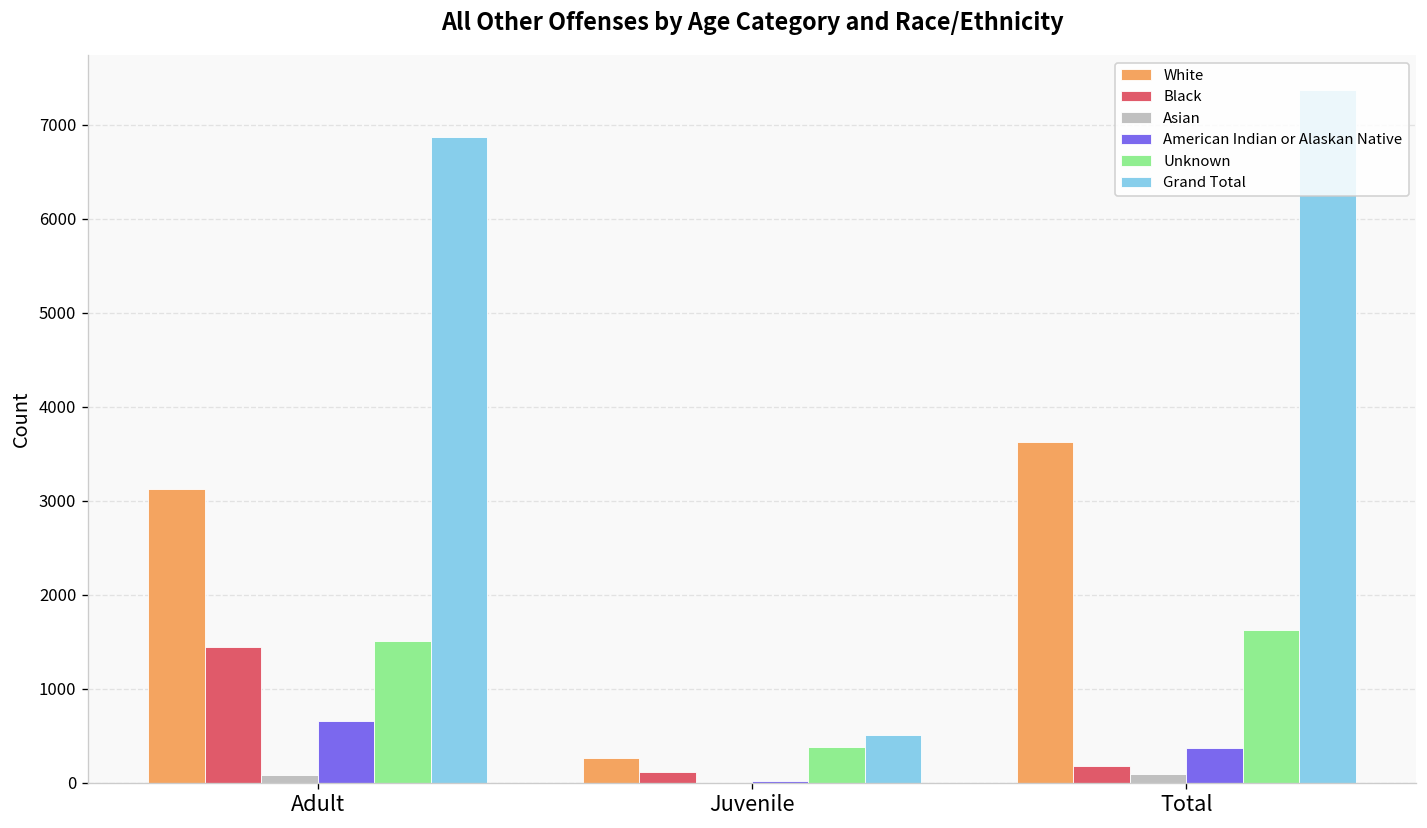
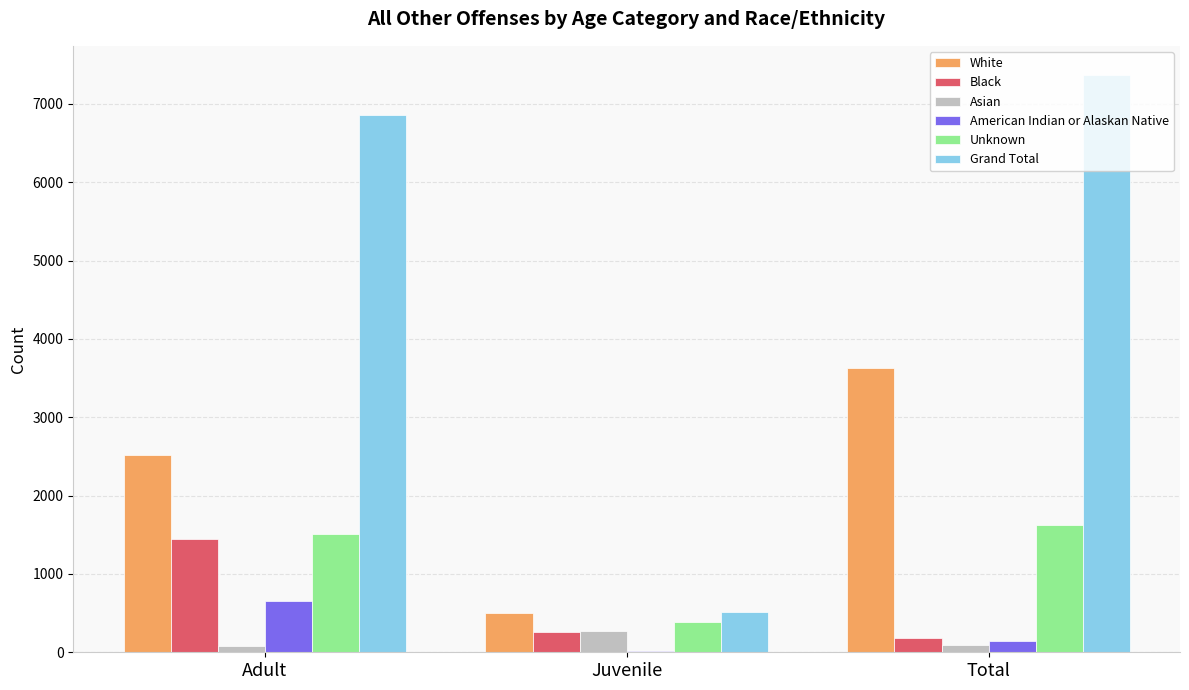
White, Adult: 3100 -> 2500
White, Juvenile: 300 -> 500
Black, Juvenile: 100 -> 300
Asian, Juvenile: 0 -> 300
American Indian or Alaskan Native, Total: 400 -> 100
